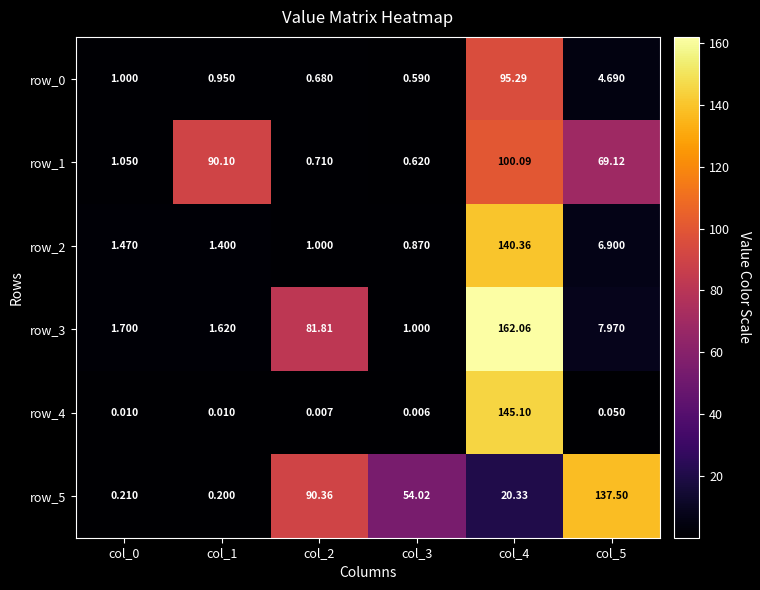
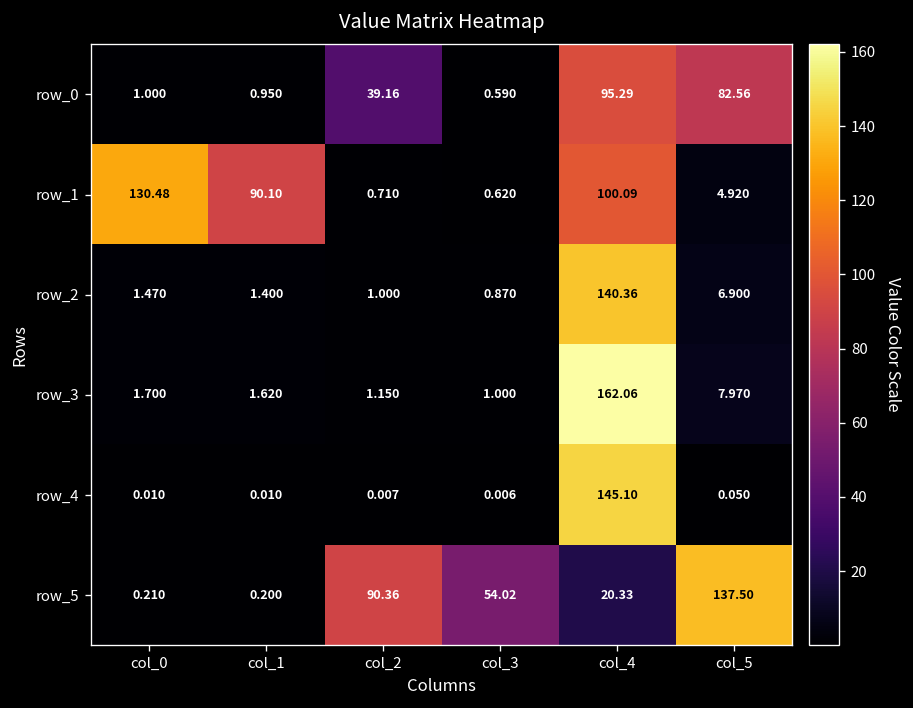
row_0, col_2: 0.680 -> 39.16
row_0, col_5: 4.690 -> 82.56
row_1, col_0: 1.050 -> 130.48
row_1, col_5: 69.12 -> 4.920
row_3, col_2: 81.81 -> 1.150
